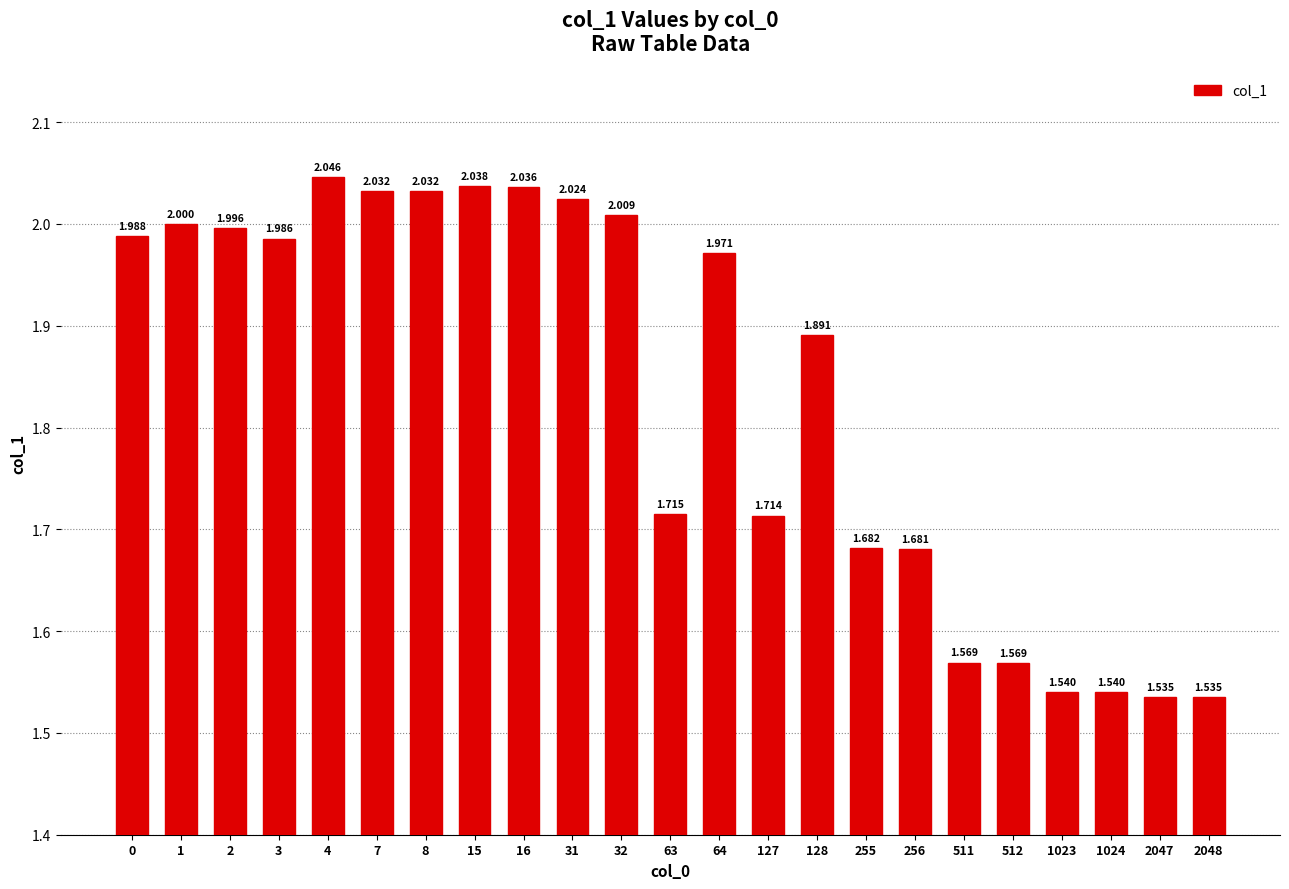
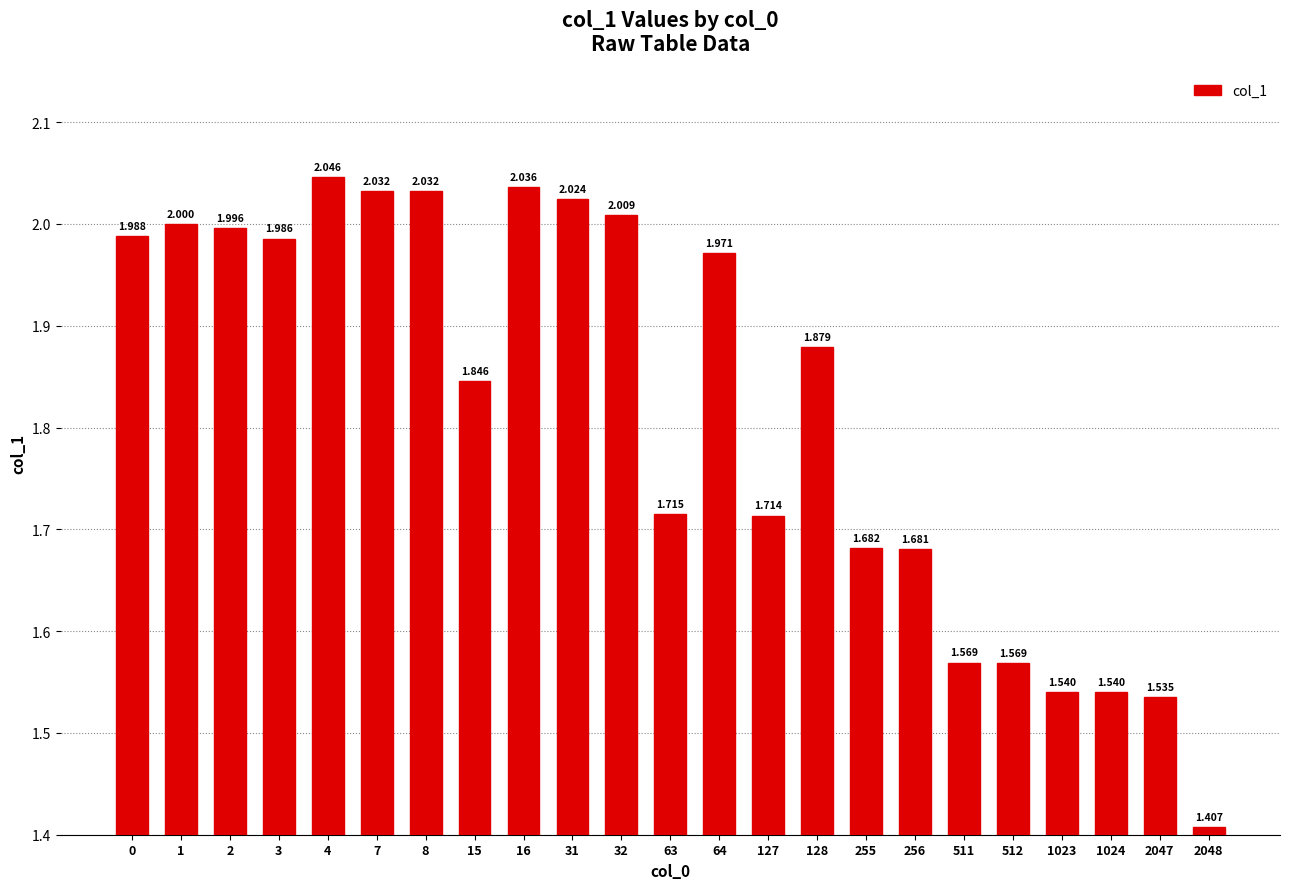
15: 2.038 -> 1.846
128: 1.891 -> 1.879
2048: 1.535 -> 1.407
